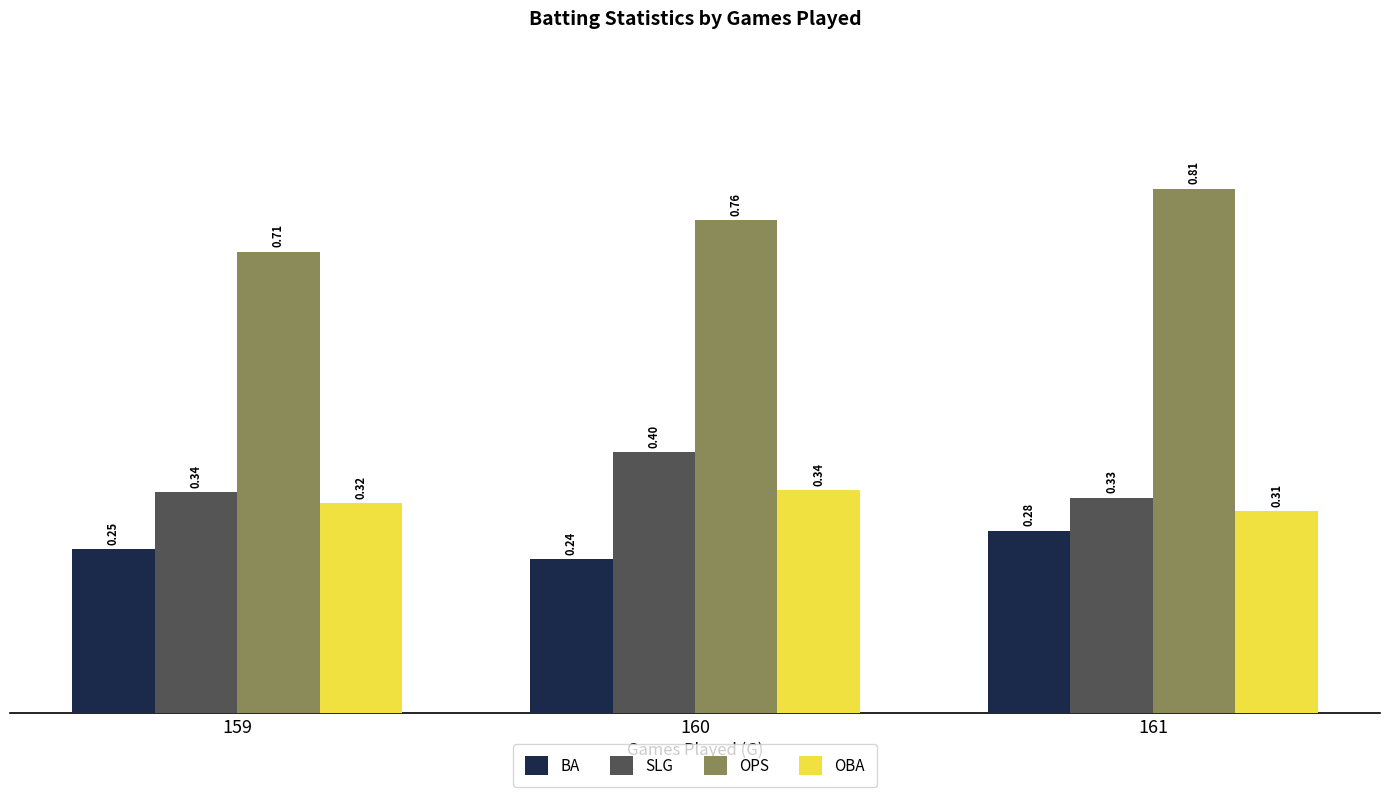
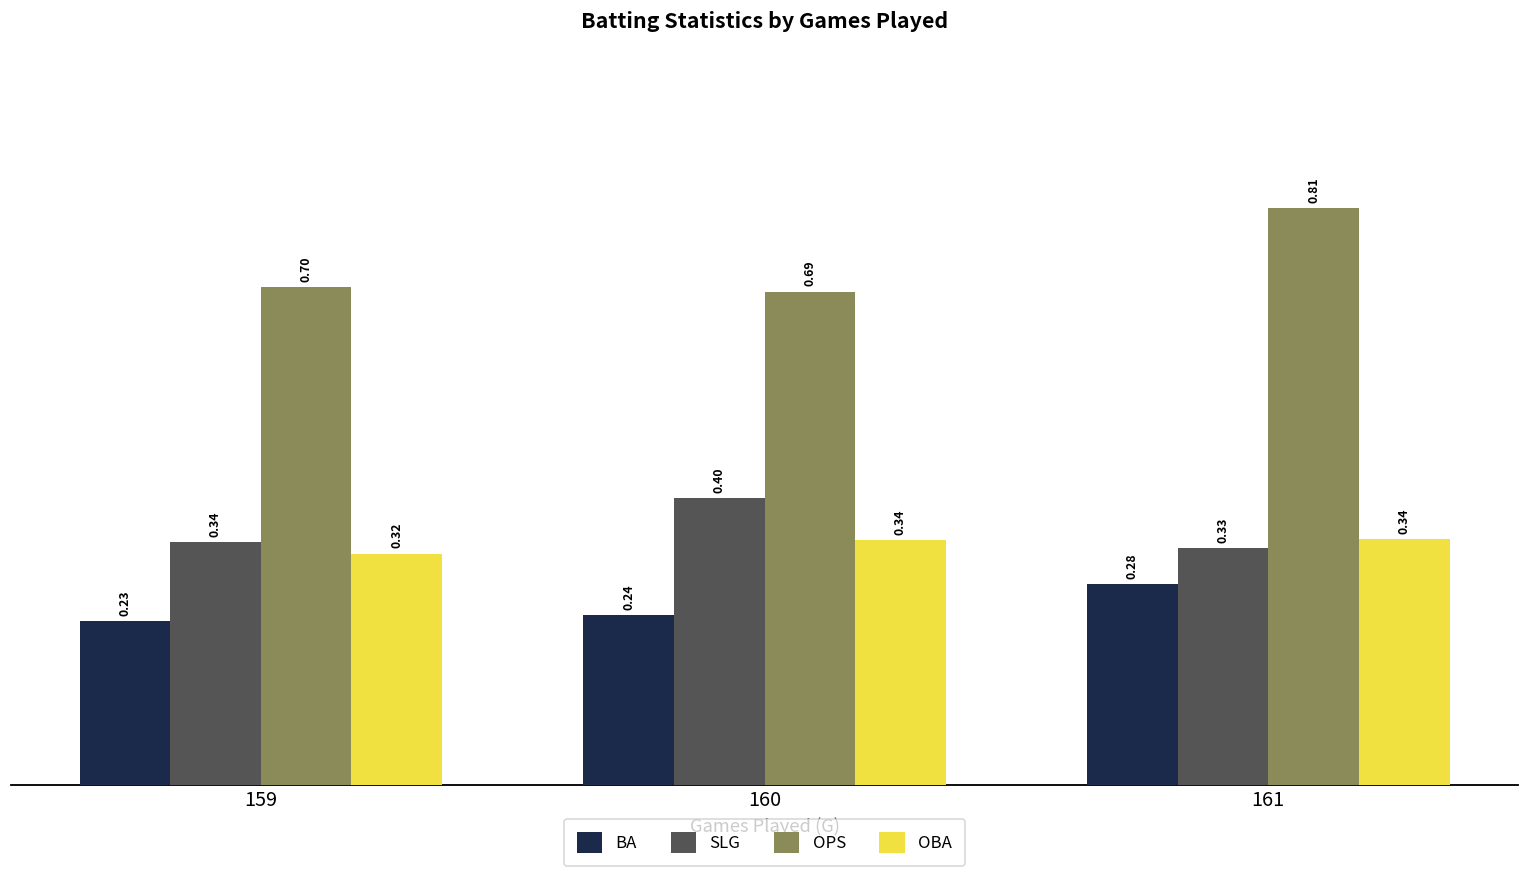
BA, 159: 0.25 -> 0.23
OPS, 159: 0.71 -> 0.70
OPS, 160: 0.76 -> 0.69
OBA, 161: 0.31 -> 0.34
